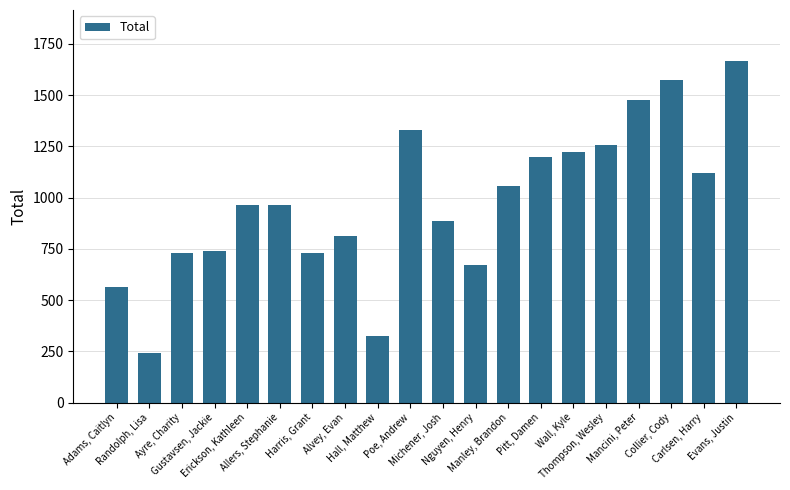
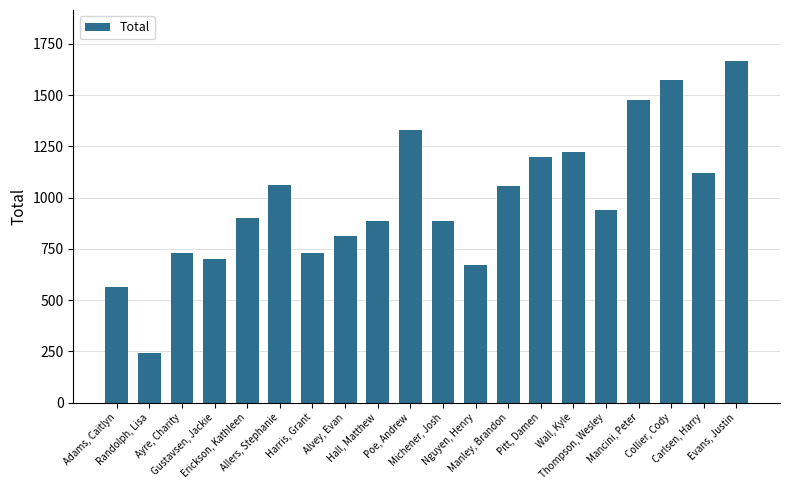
Gustavsen, Jackie: 740 -> 700
Erickson, Kathleen: 970 -> 900
Allers, Stephanie: 970 -> 1060
Hall, Matthew: 330 -> 890
Thompson, Wesley: 1260 -> 940
